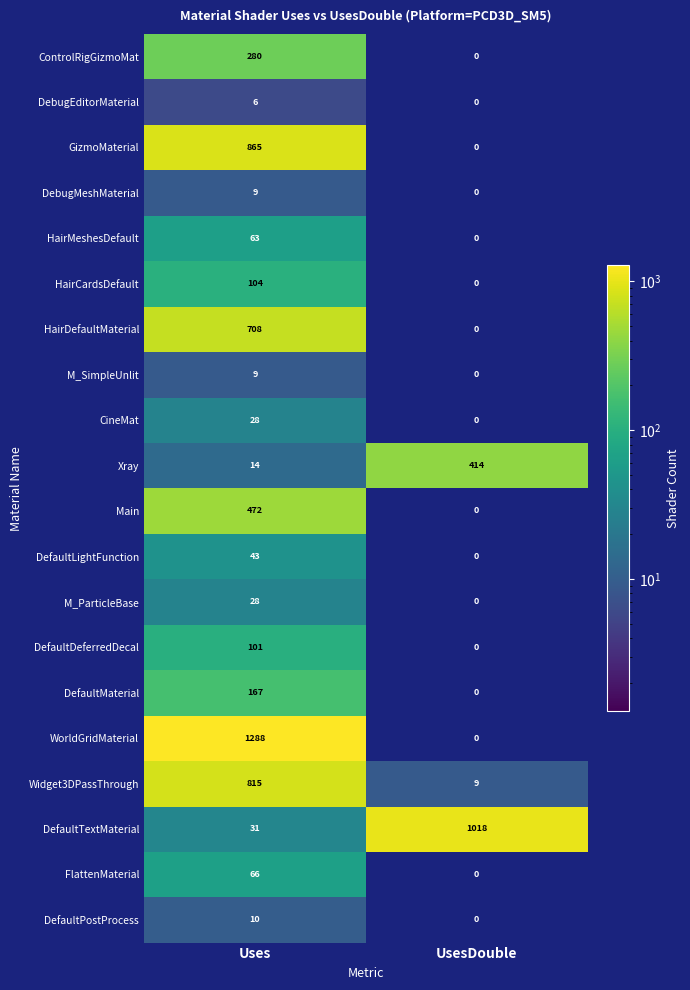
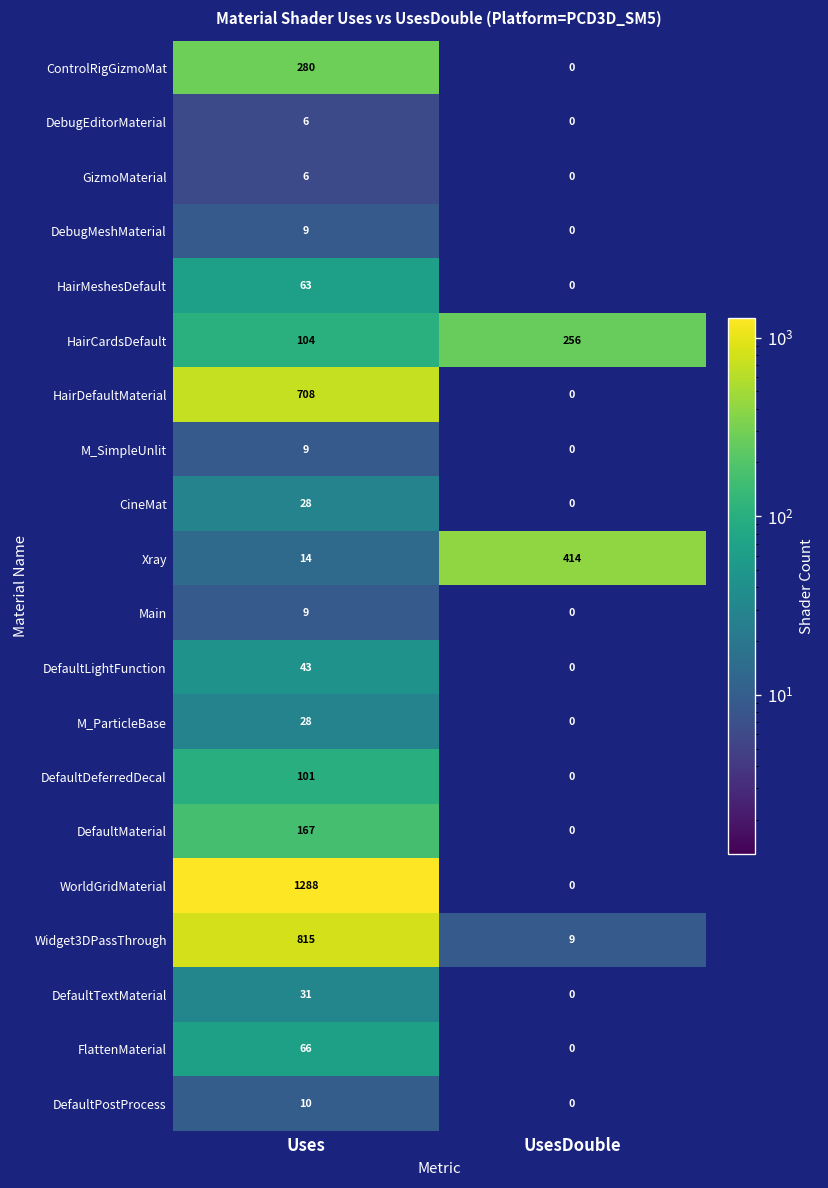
GizmoMaterial, Uses: 865 -> 6
HairCardsDefault, UsesDouble: 0 -> 256
Main, Uses: 472 -> 9
DefaultTextMaterial, UsesDouble: 1018 -> 0
